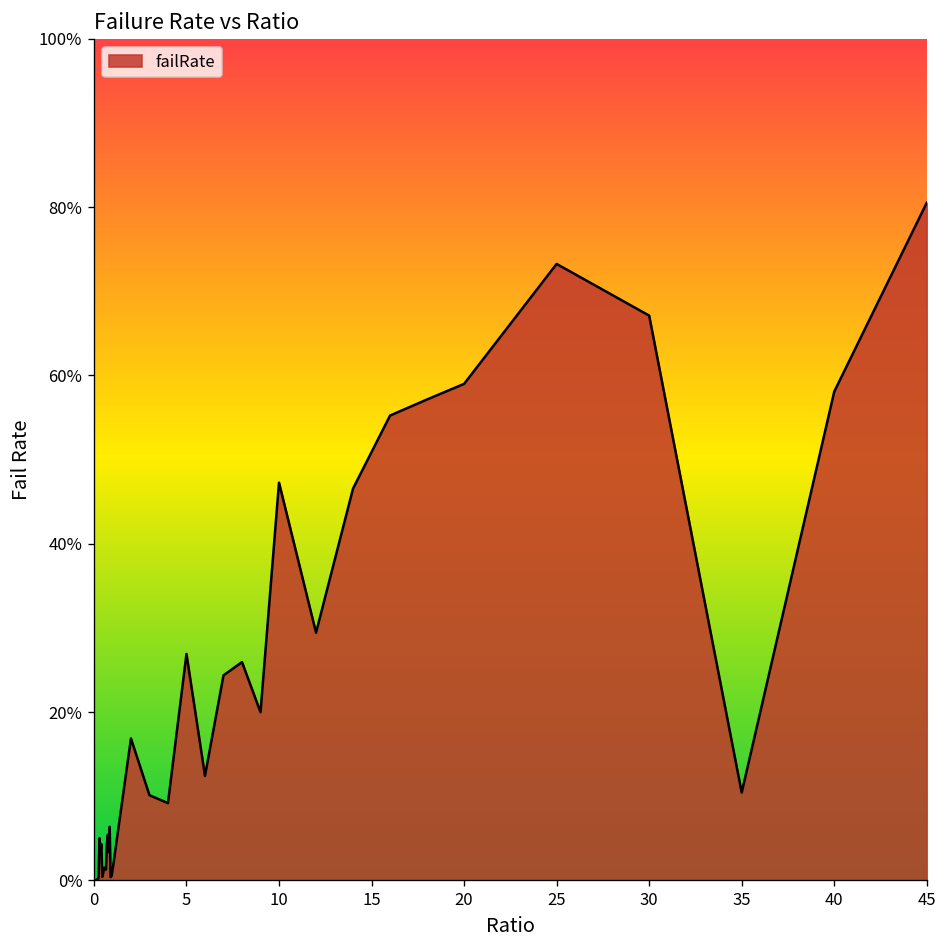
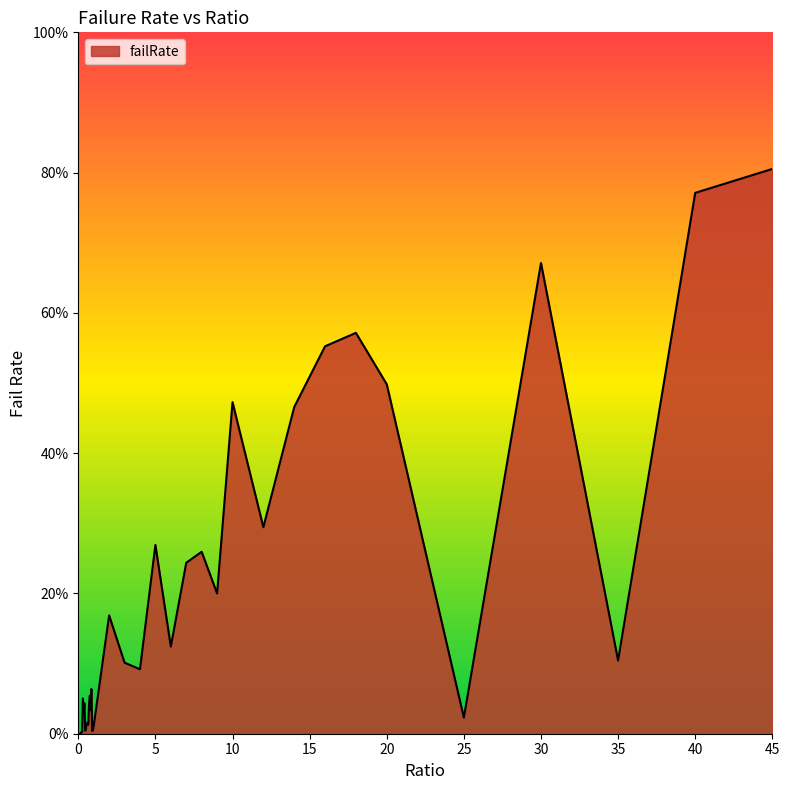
20: 59% -> 50%
25: 73% -> 2%
40: 58% -> 77%
